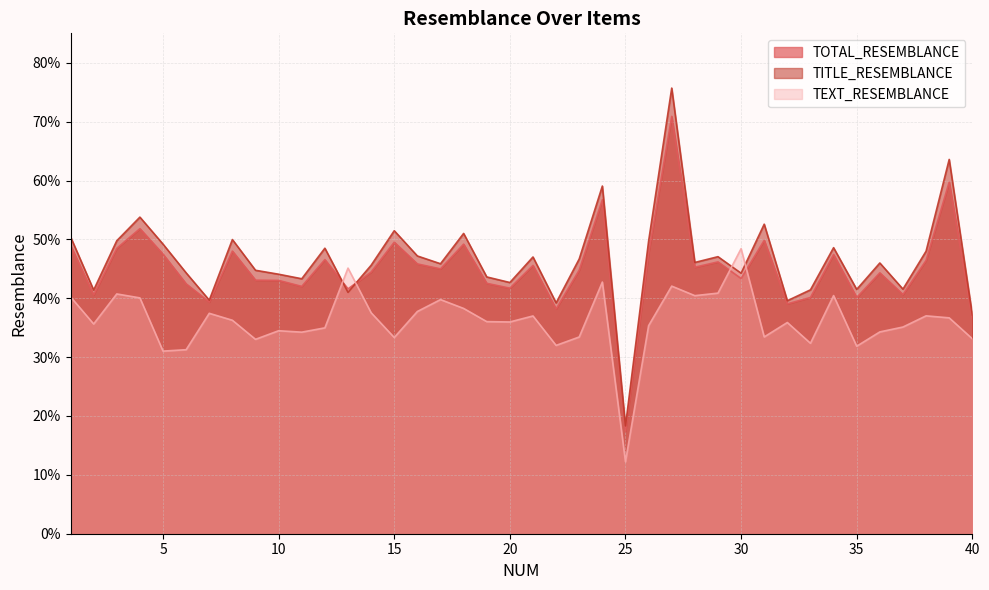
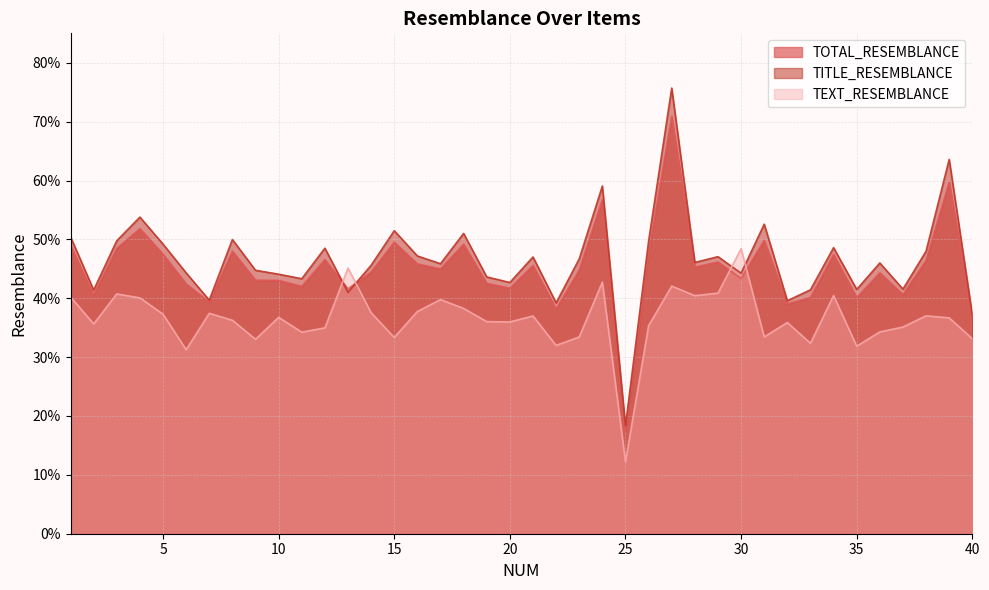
TEXT_RESEMBLANCE, 5: 31% -> 37%
TEXT_RESEMBLANCE, 10: 34% -> 37%
